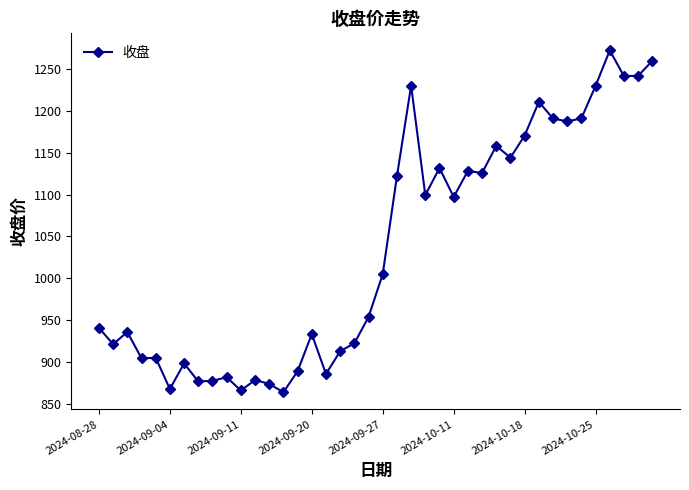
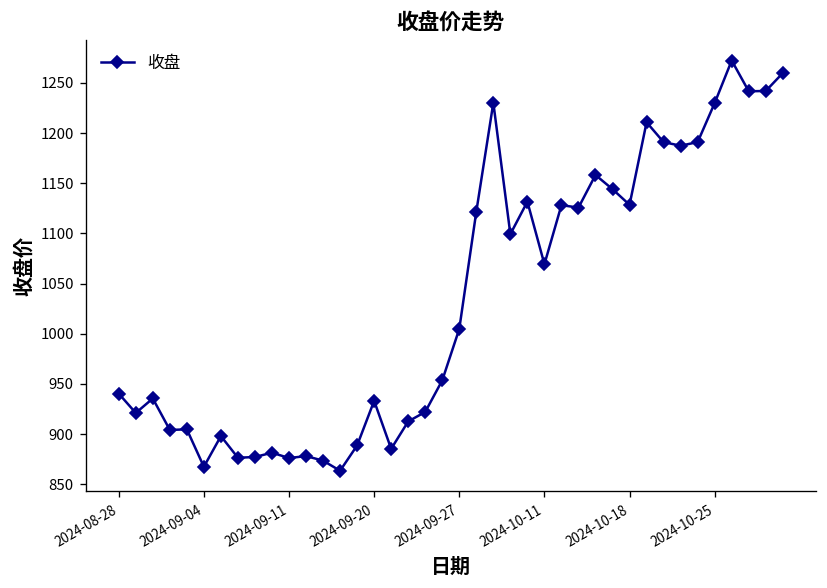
2024-09-11: 870 -> 880
2024-10-11: 1100 -> 1070
2024-10-18: 1170 -> 1130
